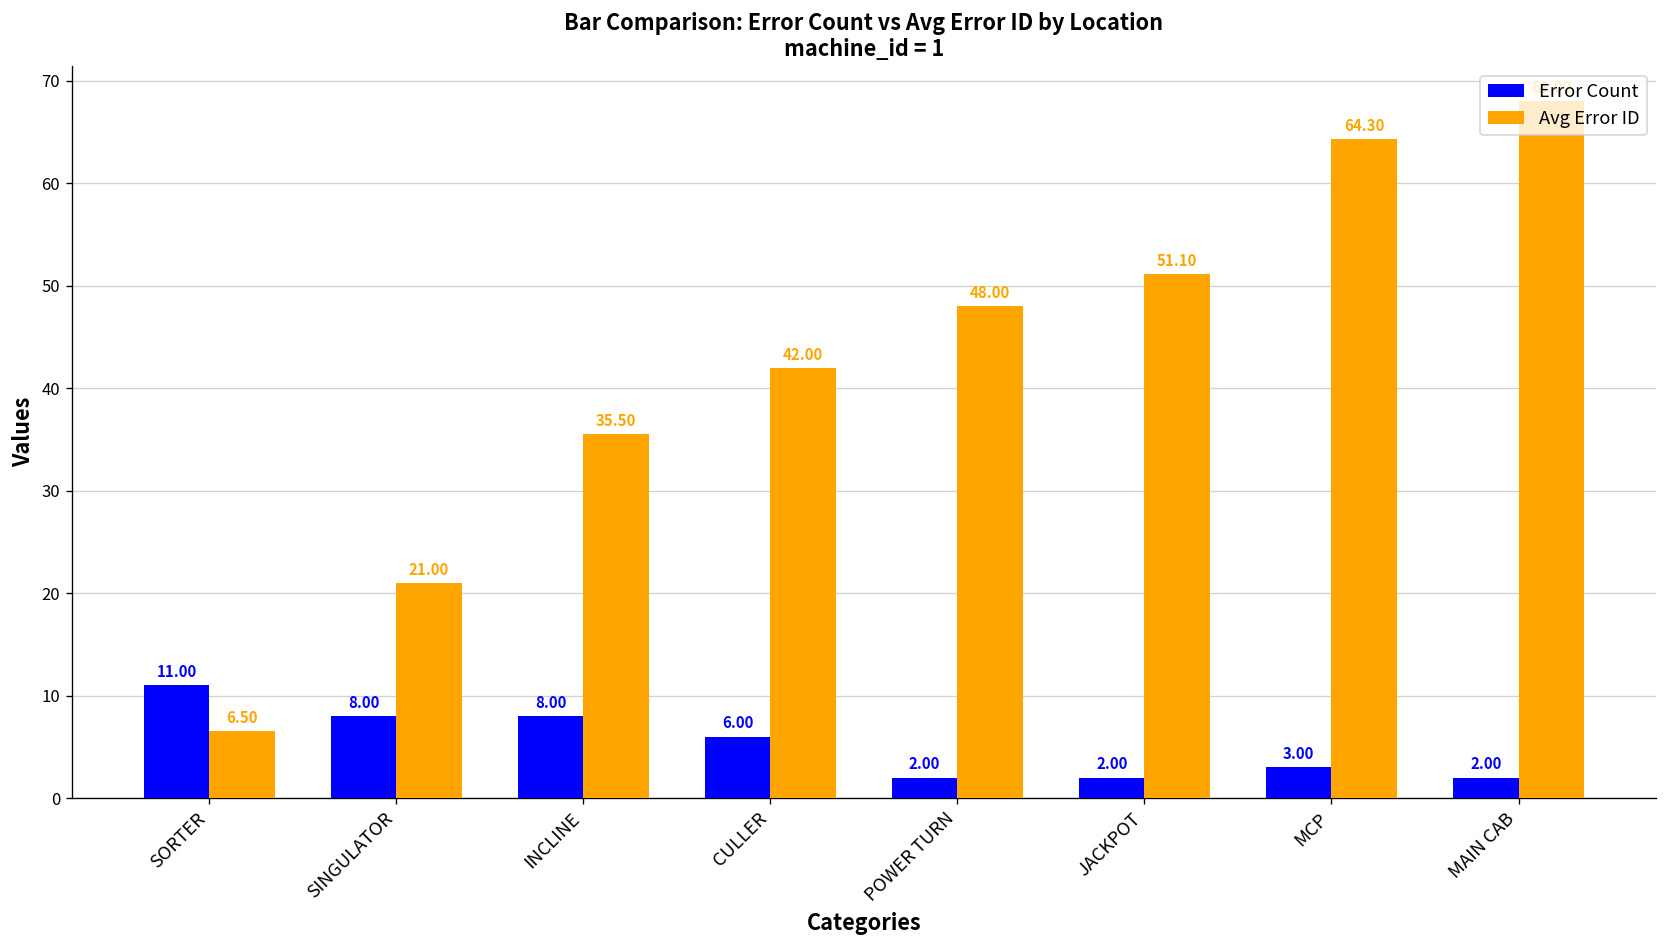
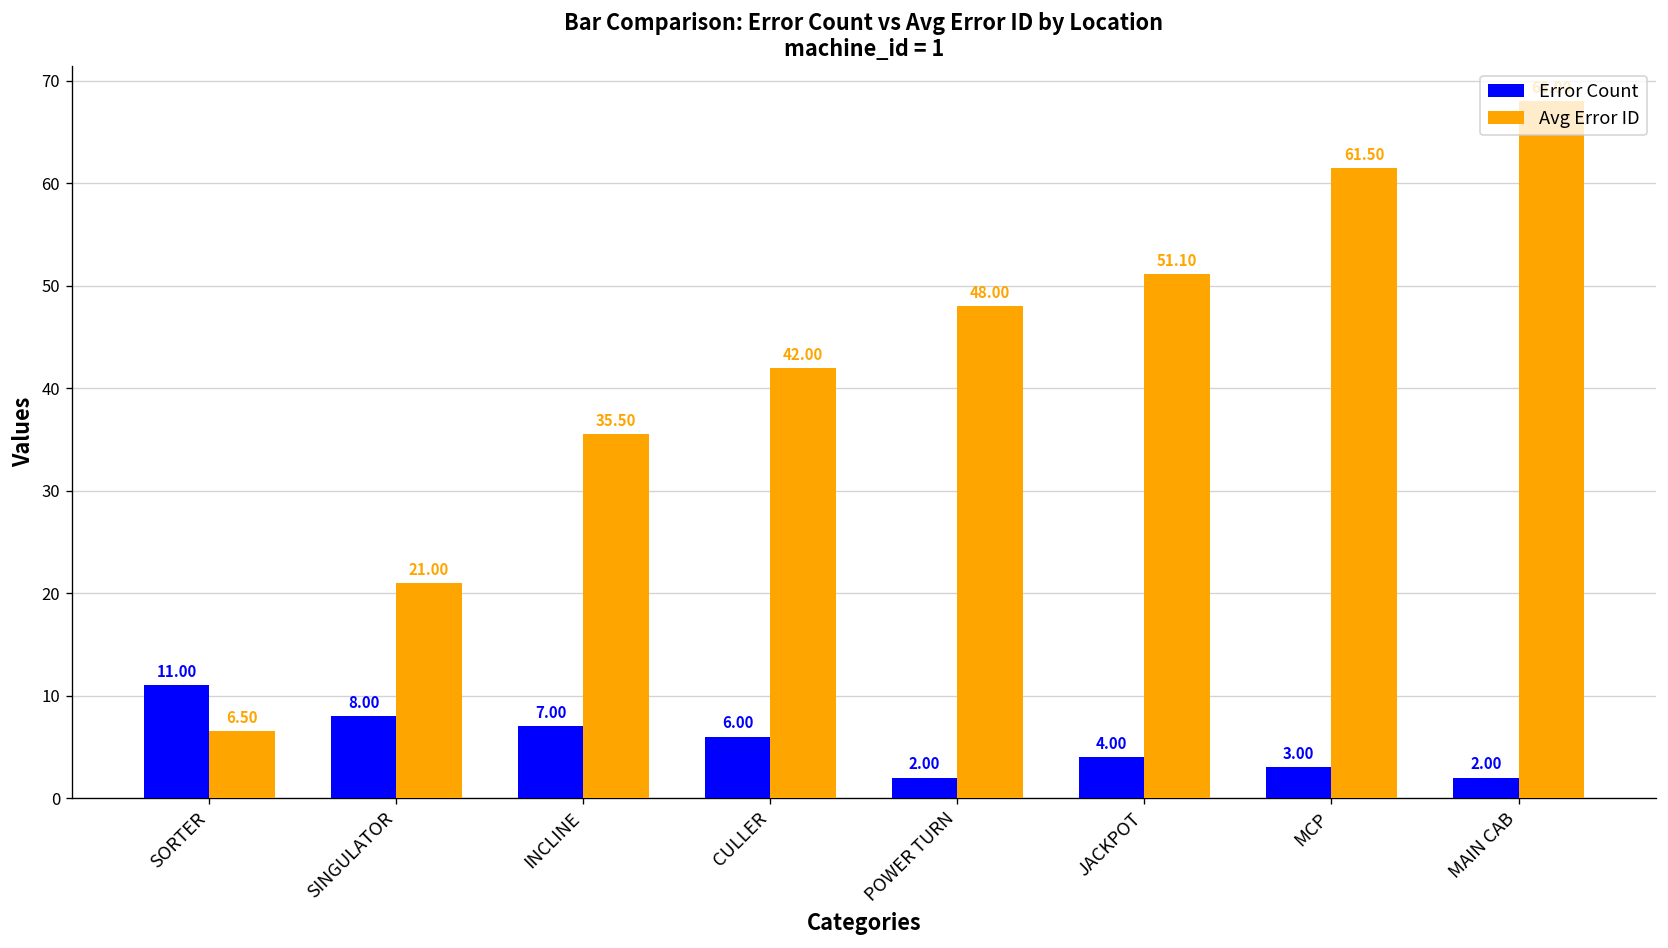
Error Count, INCLINE: 8.00 -> 7.00
Error Count, JACKPOT: 2.00 -> 4.00
Avg Error ID, MCP: 64.30 -> 61.50
